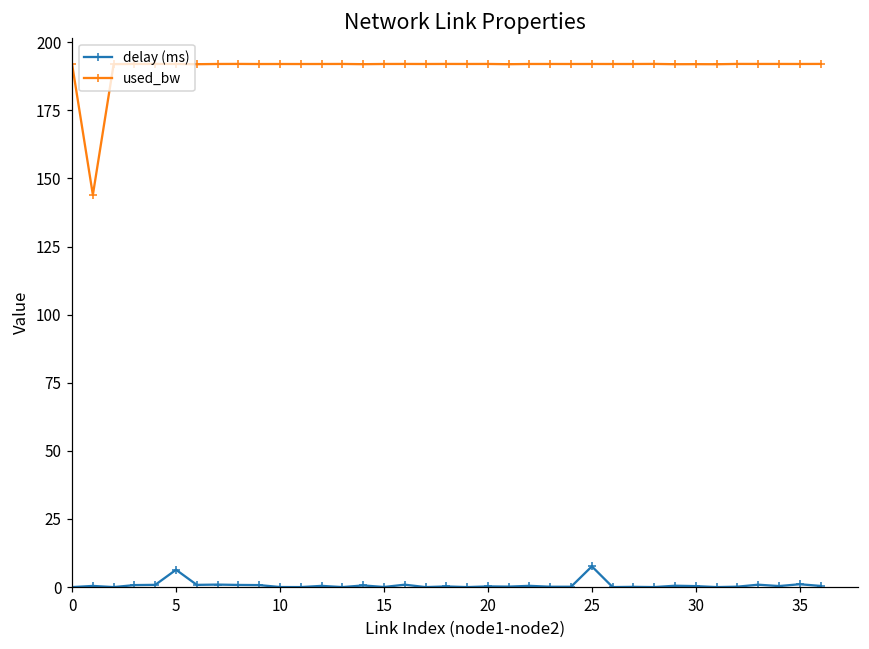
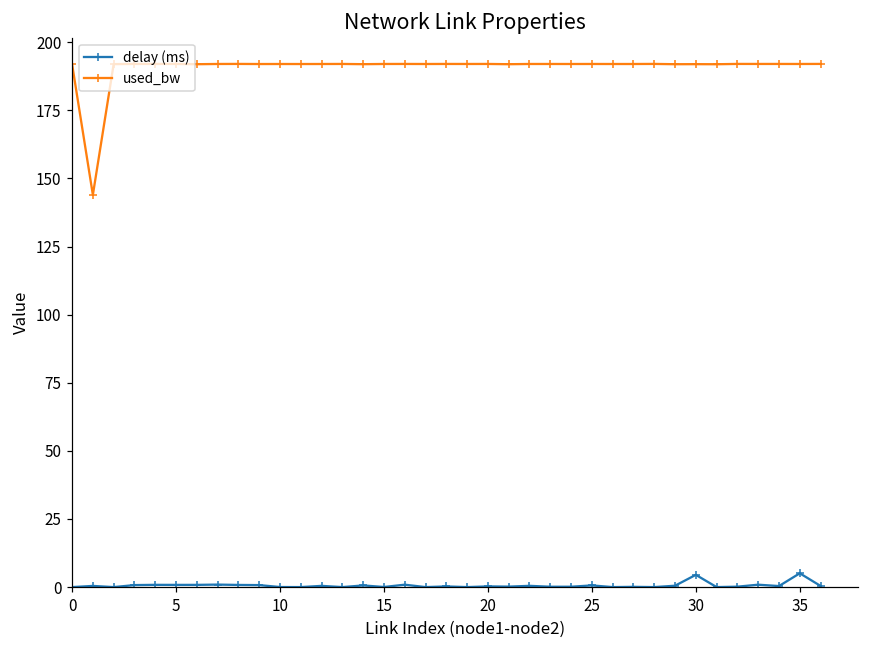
delay (ms), 5: 6 -> 1
delay (ms), 25: 8 -> 1
delay (ms), 30: 0 -> 4
delay (ms), 35: 1 -> 5
